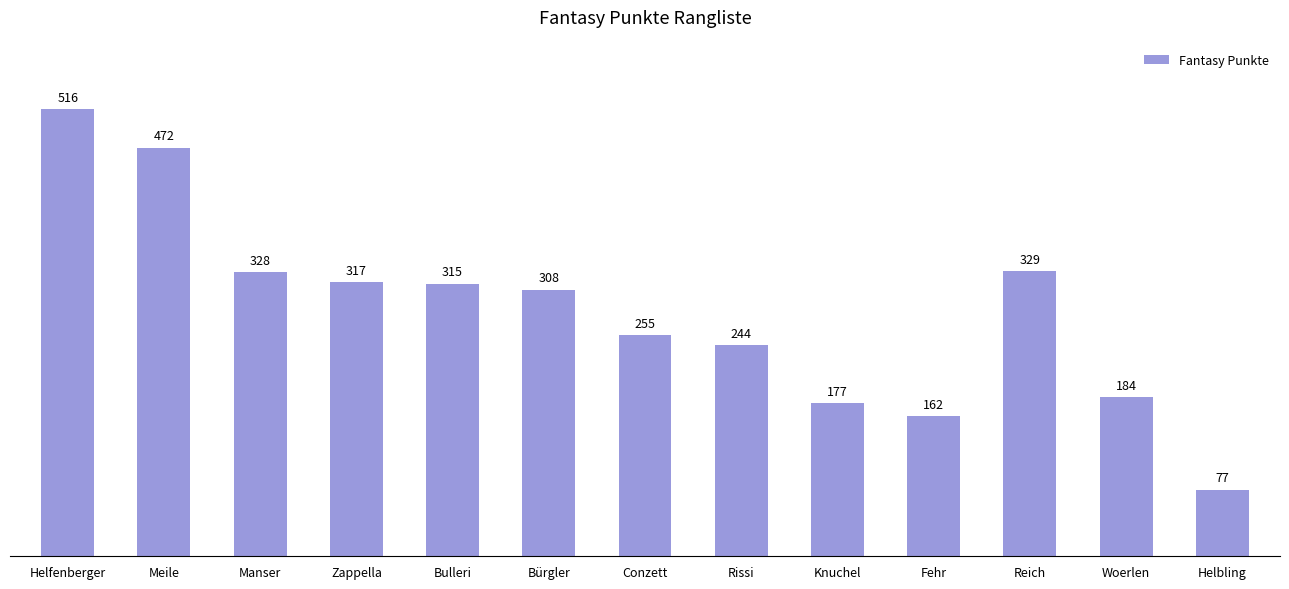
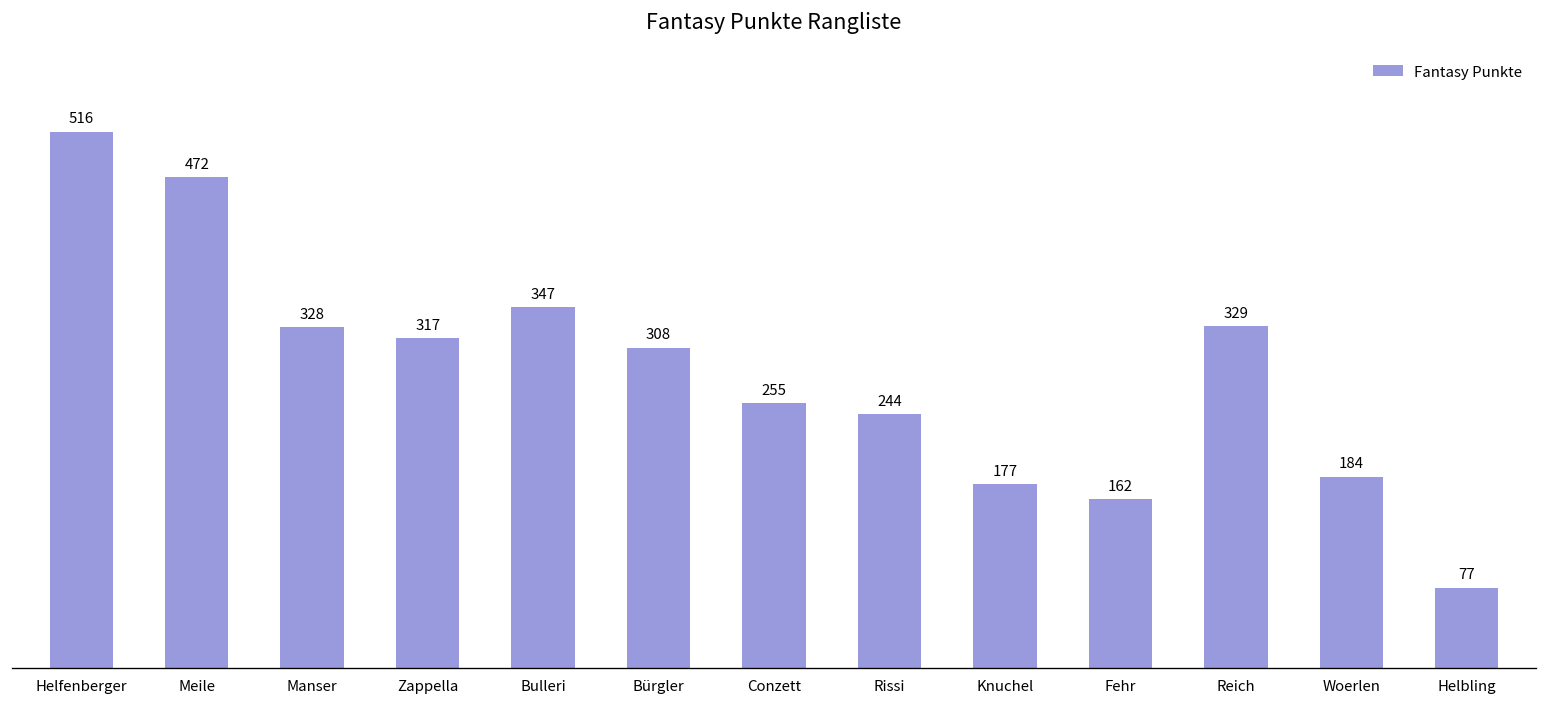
Bulleri: 315 -> 347
